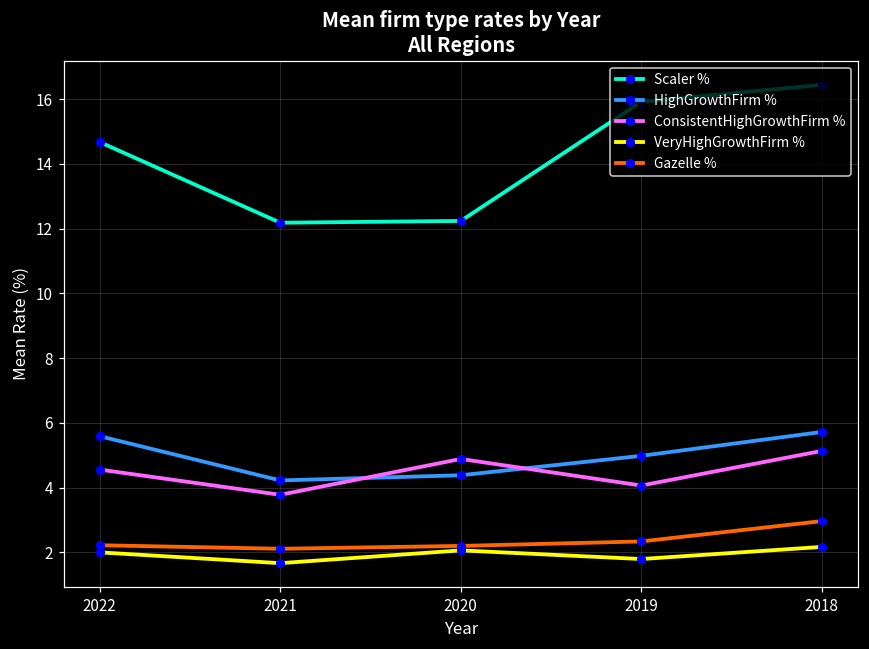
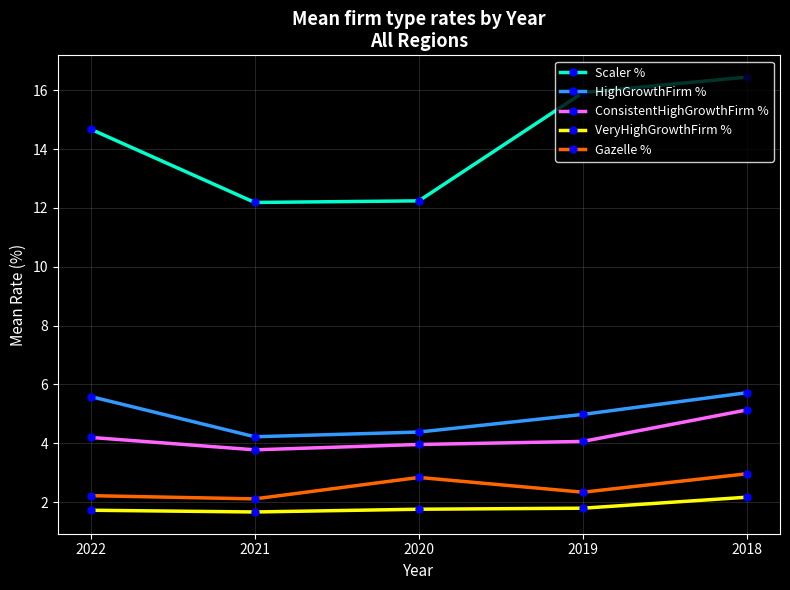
ConsistentHighGrowthFirm %, 2022: 4.6 -> 4.2
VeryHighGrowthFirm %, 2022: 2.0 -> 1.7
ConsistentHighGrowthFirm %, 2020: 4.9 -> 4.0
VeryHighGrowthFirm %, 2020: 2.1 -> 1.8
Gazelle %, 2020: 2.2 -> 2.8
